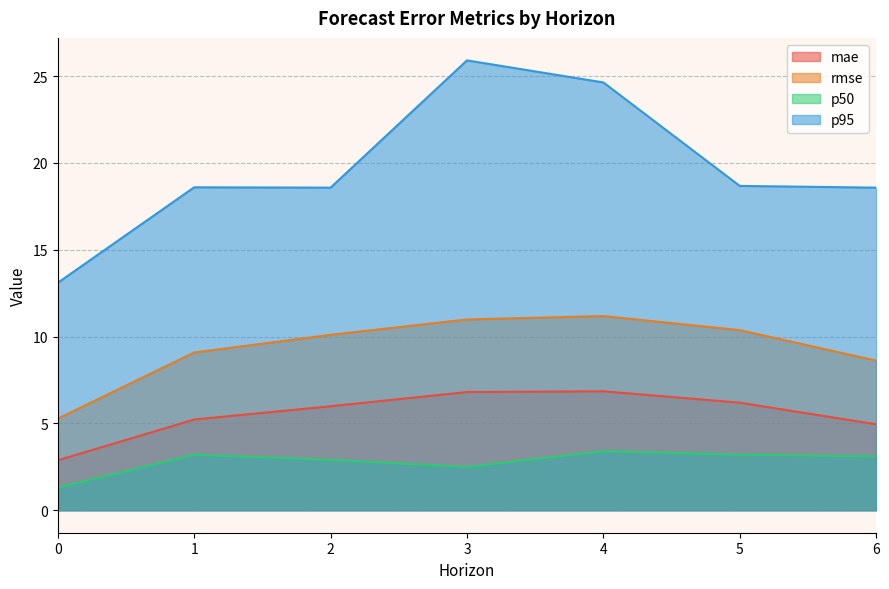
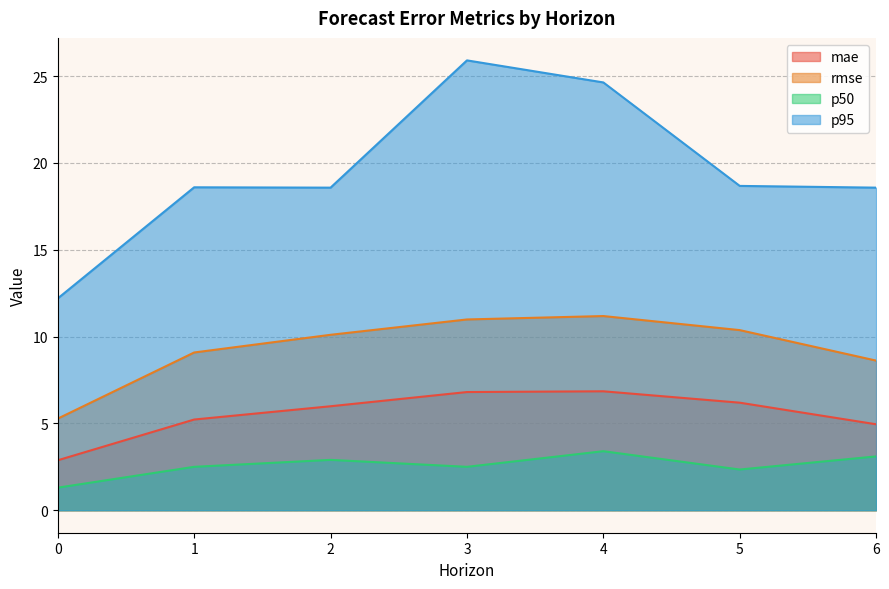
p95, 0: 13.1 -> 12.2
p50, 1: 3.2 -> 2.5
p50, 5: 3.2 -> 2.3
